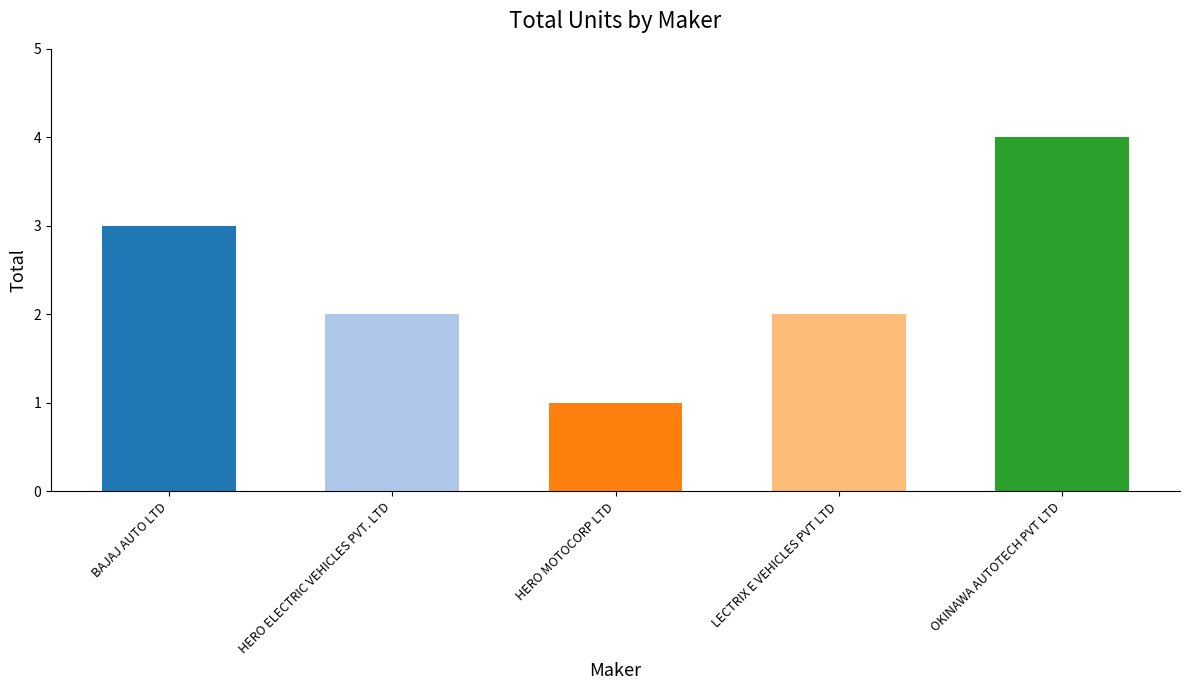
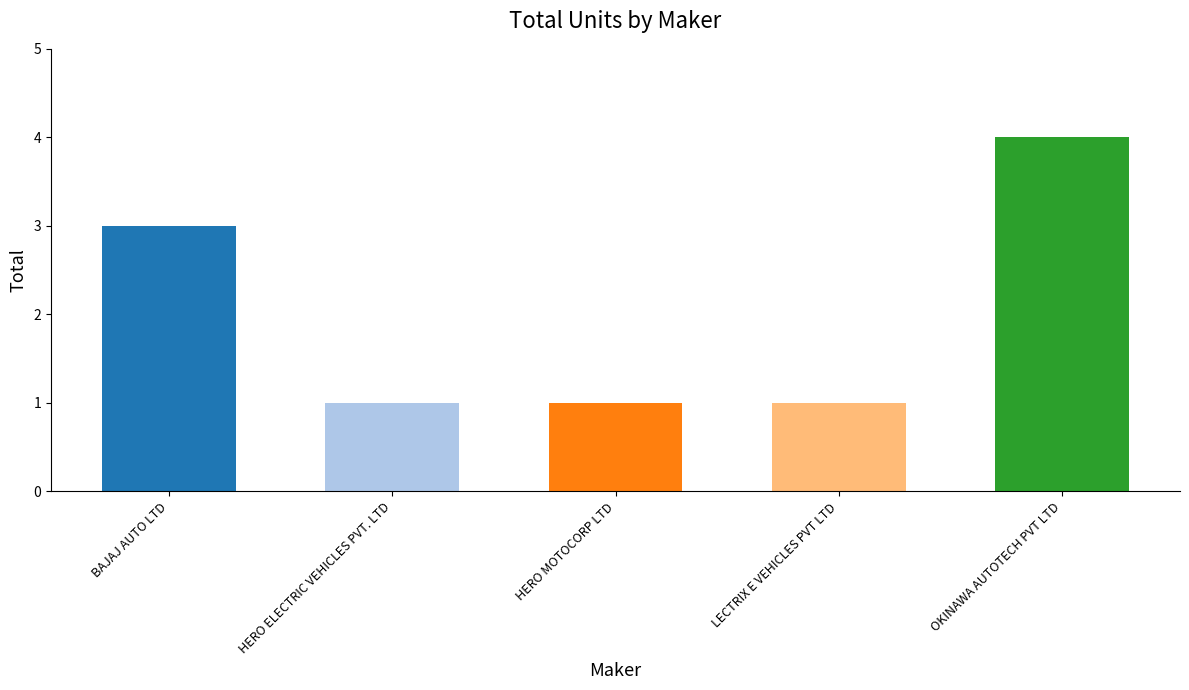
HERO ELECTRIC VEHICLES PVT. LTD: 2 -> 1
LECTRIX E VEHICLES PVT LTD: 2 -> 1
